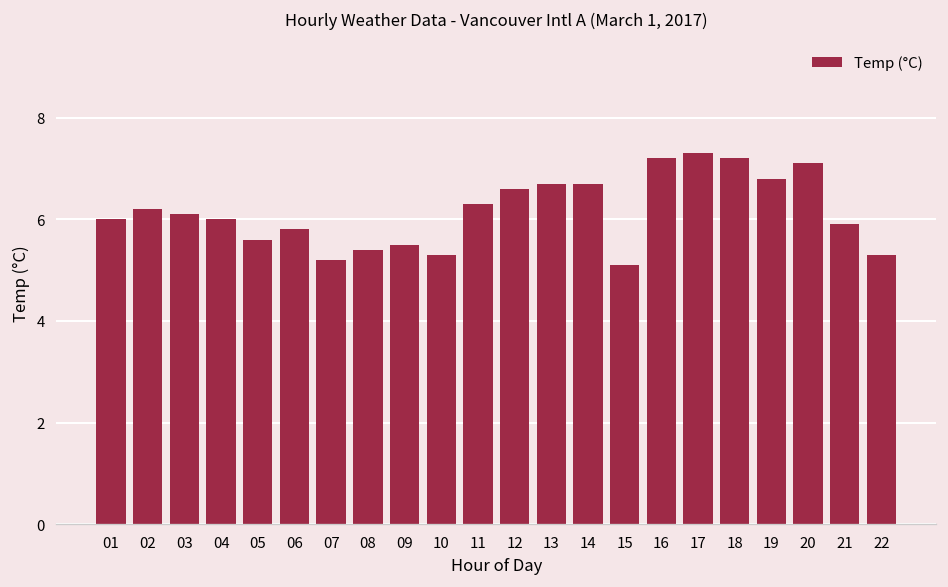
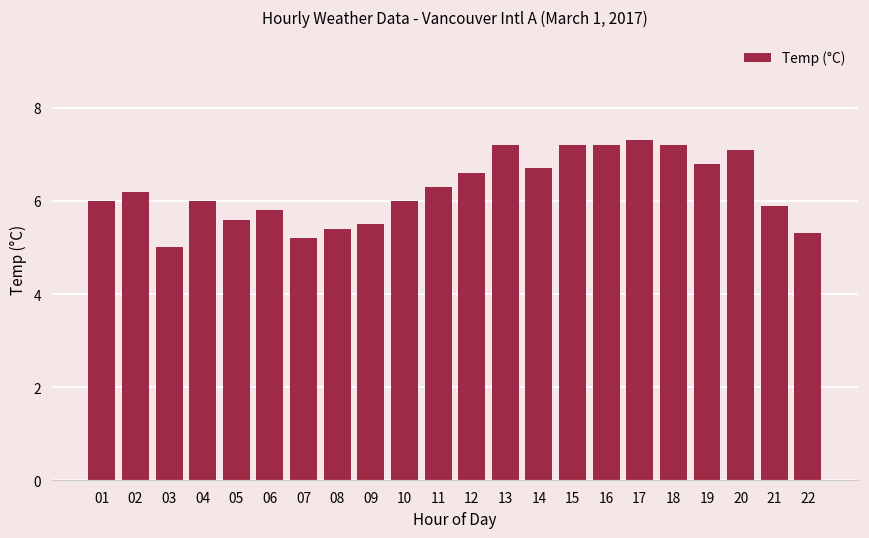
03: 6.1 -> 5.0
10: 5.3 -> 6.0
13: 6.7 -> 7.2
15: 5.1 -> 7.2
